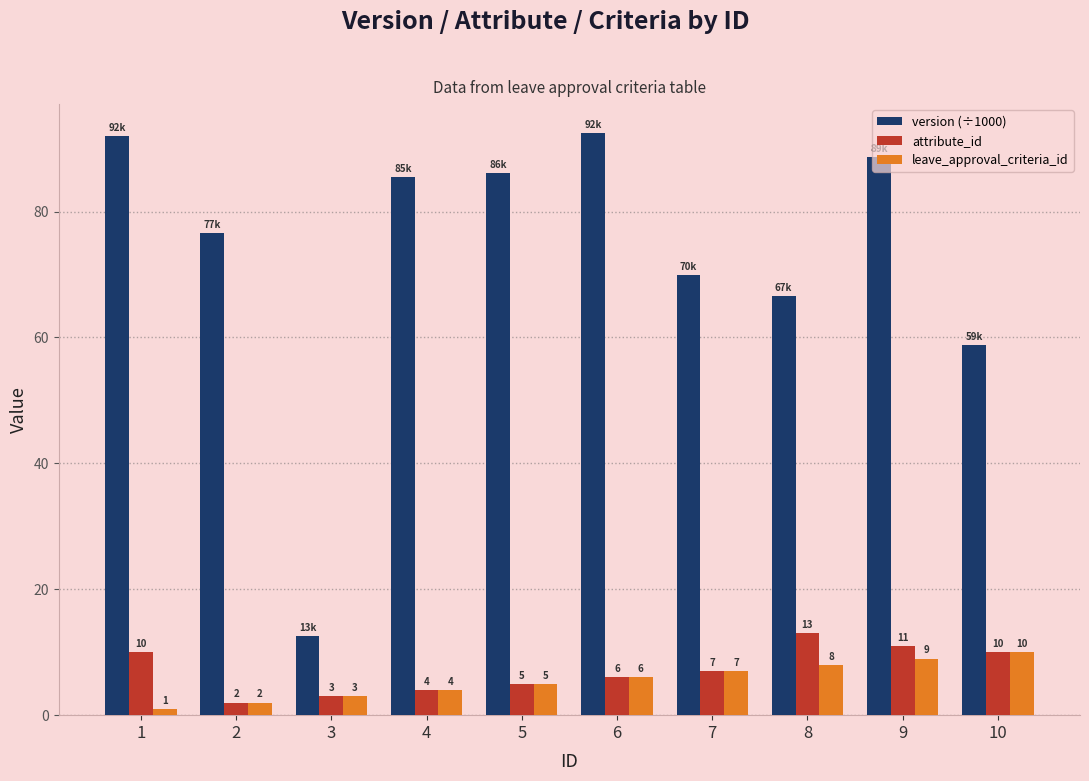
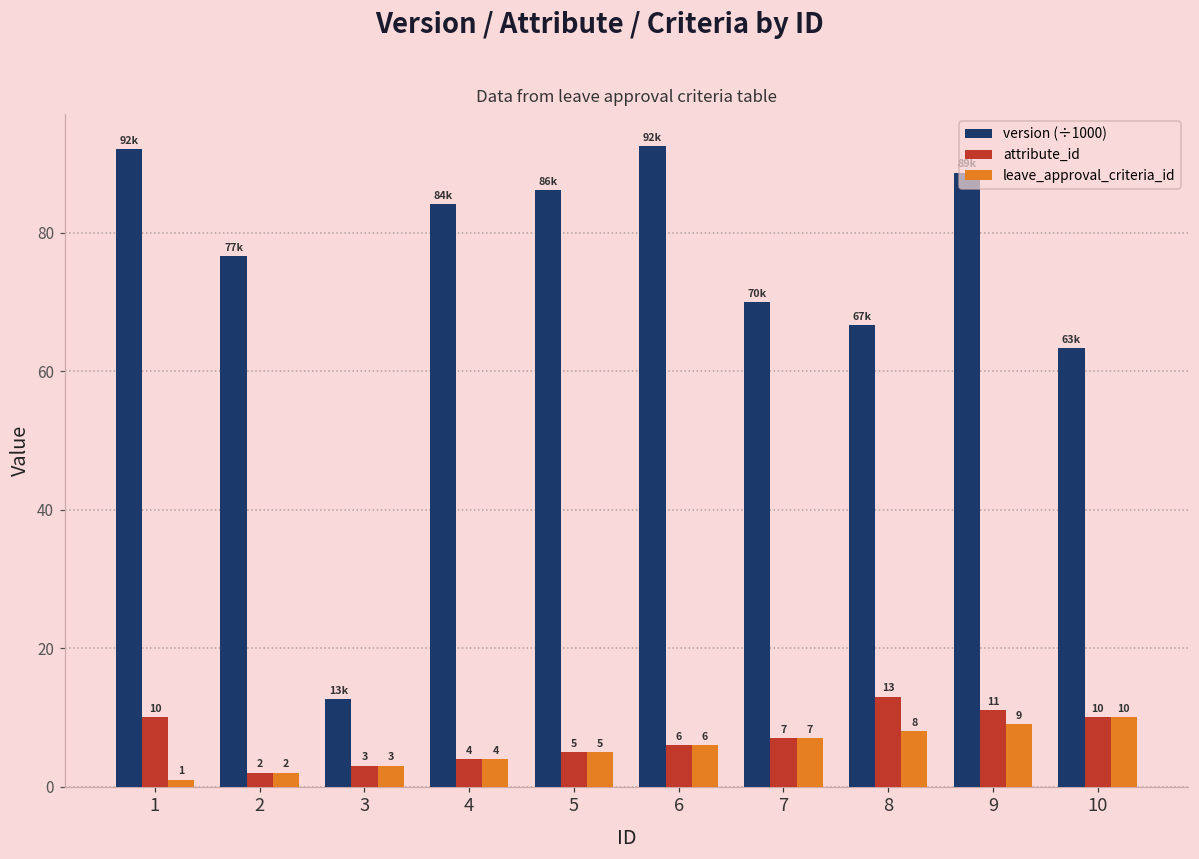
version (÷1000), 4: 85k -> 84k
version (÷1000), 10: 59k -> 63k
